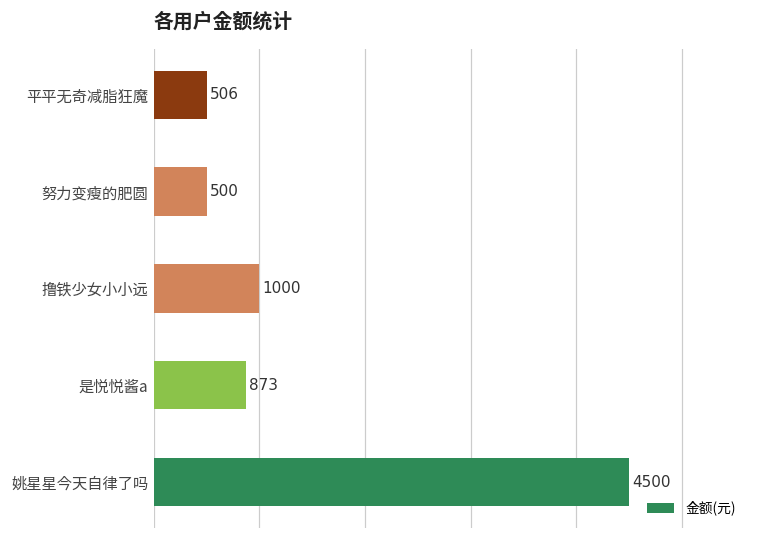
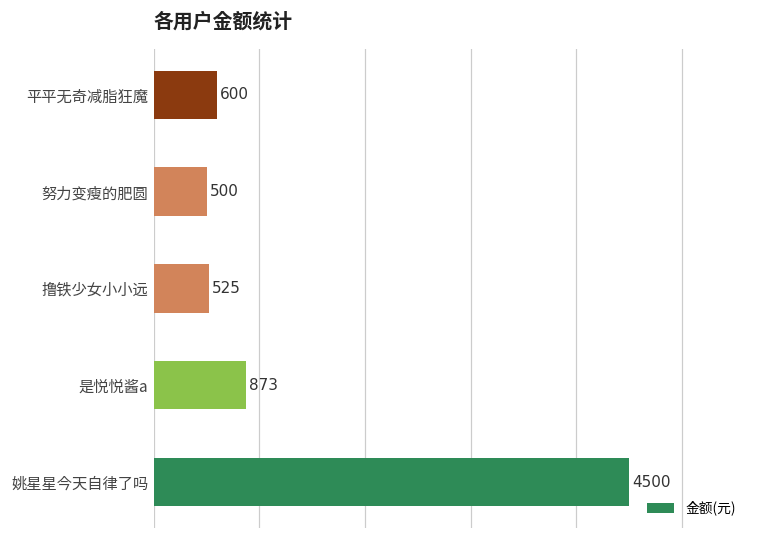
平平无奇减脂狂魔: 506 -> 600
撸铁少女小小远: 1000 -> 525
